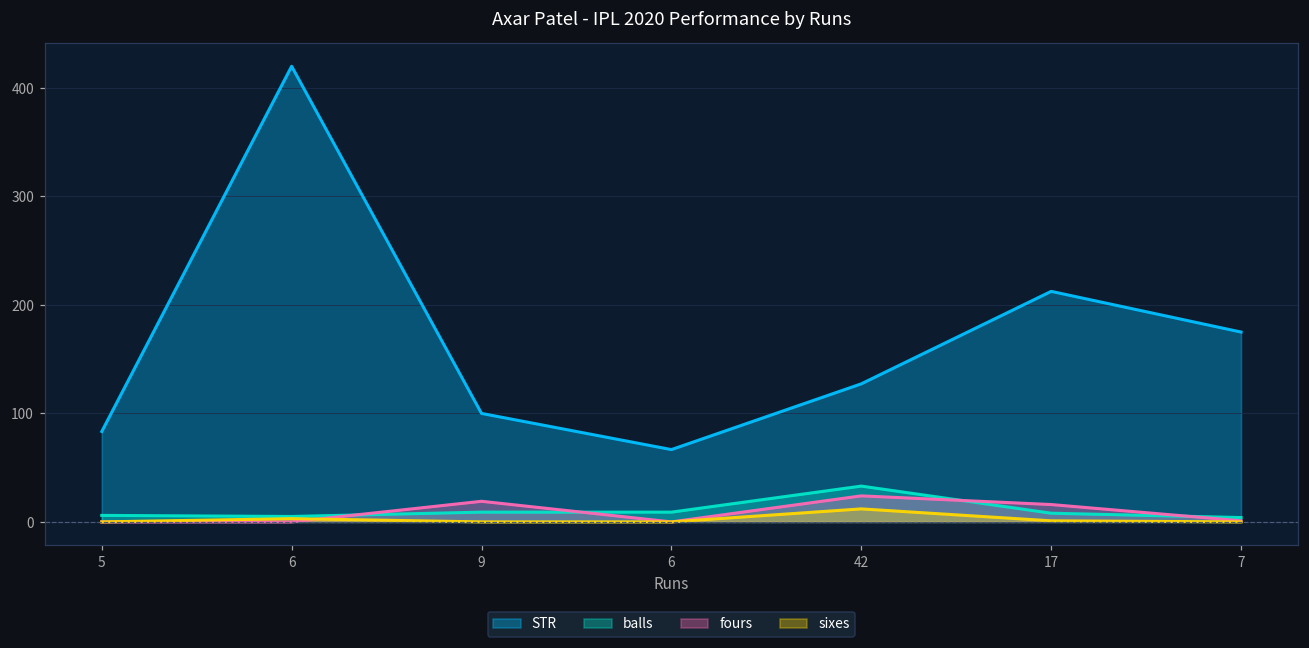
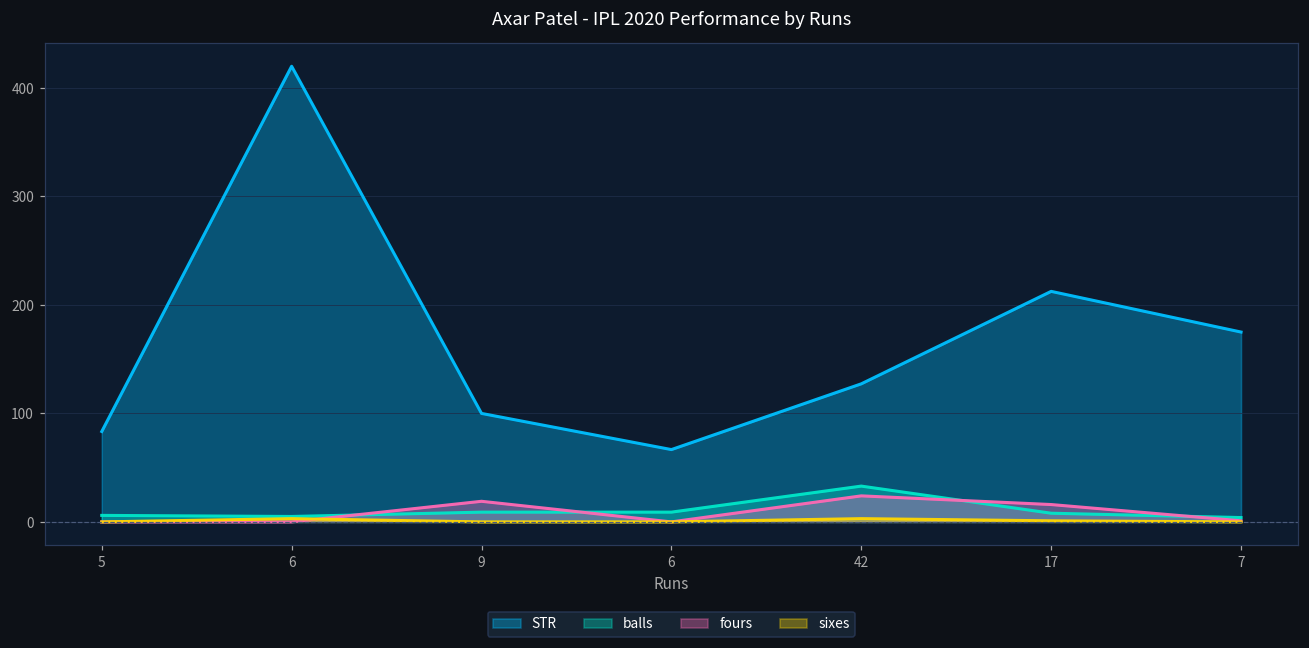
sixes, 42: 10 -> 0
